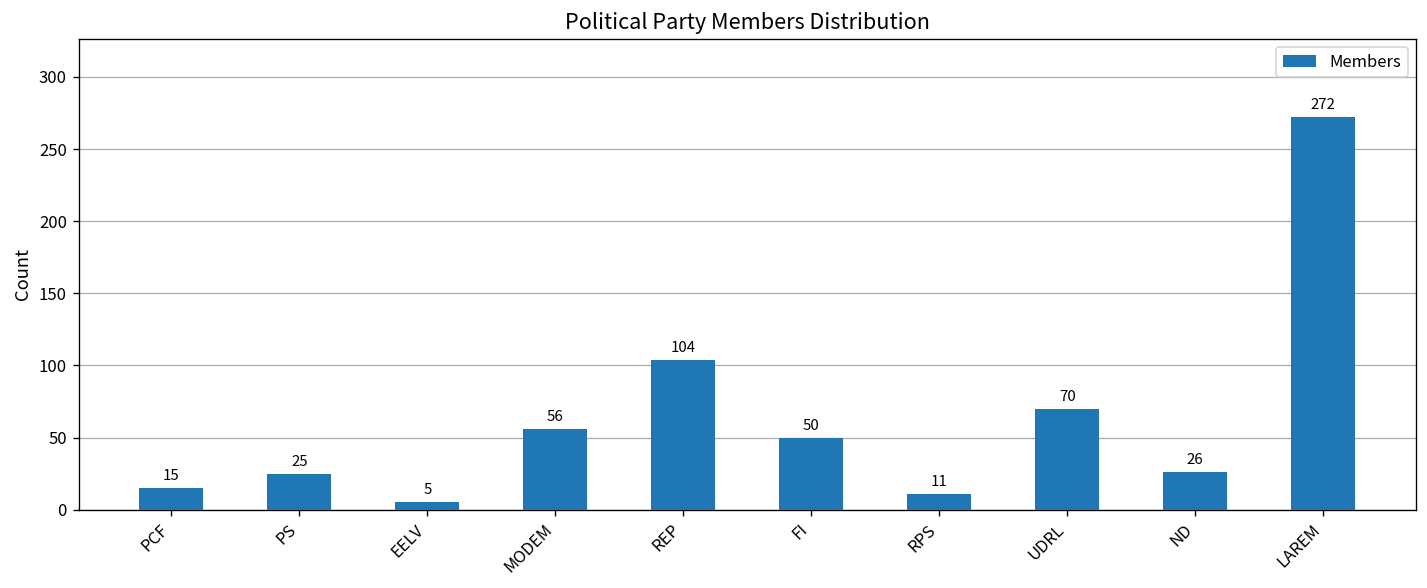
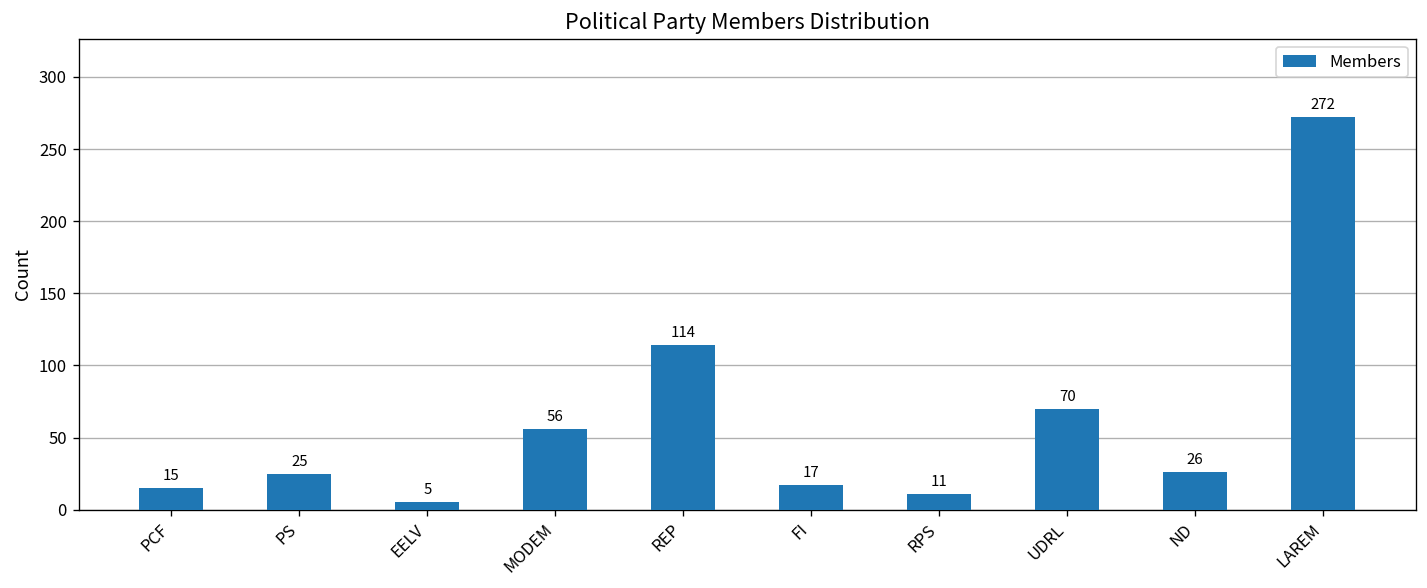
REP: 104 -> 114
FI: 50 -> 17
